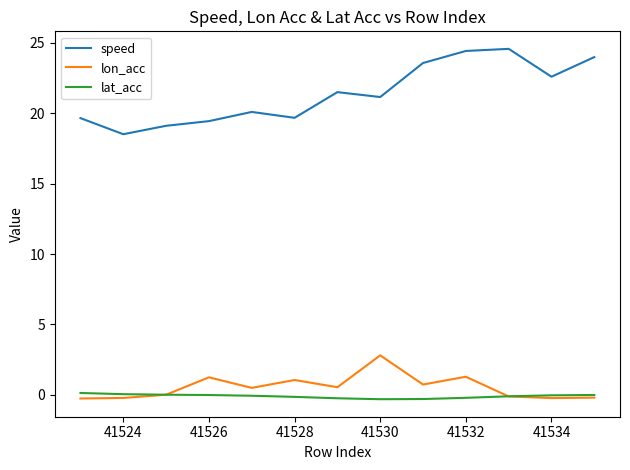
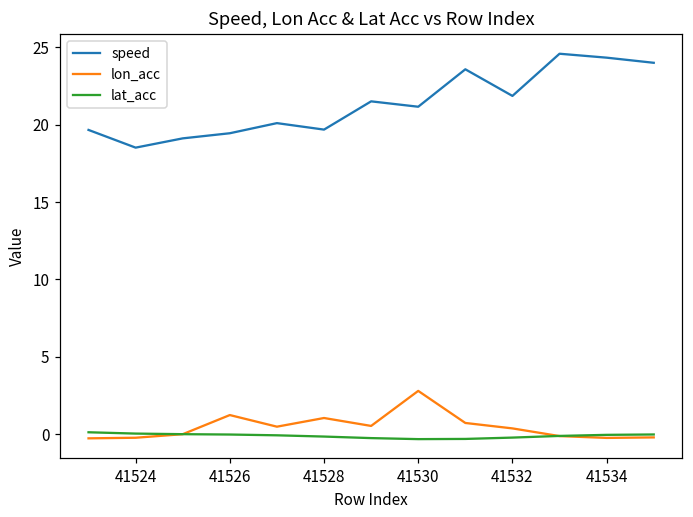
speed, 41532: 24.4 -> 21.9
lon_acc, 41532: 1.3 -> 0.4
speed, 41534: 22.6 -> 24.3
